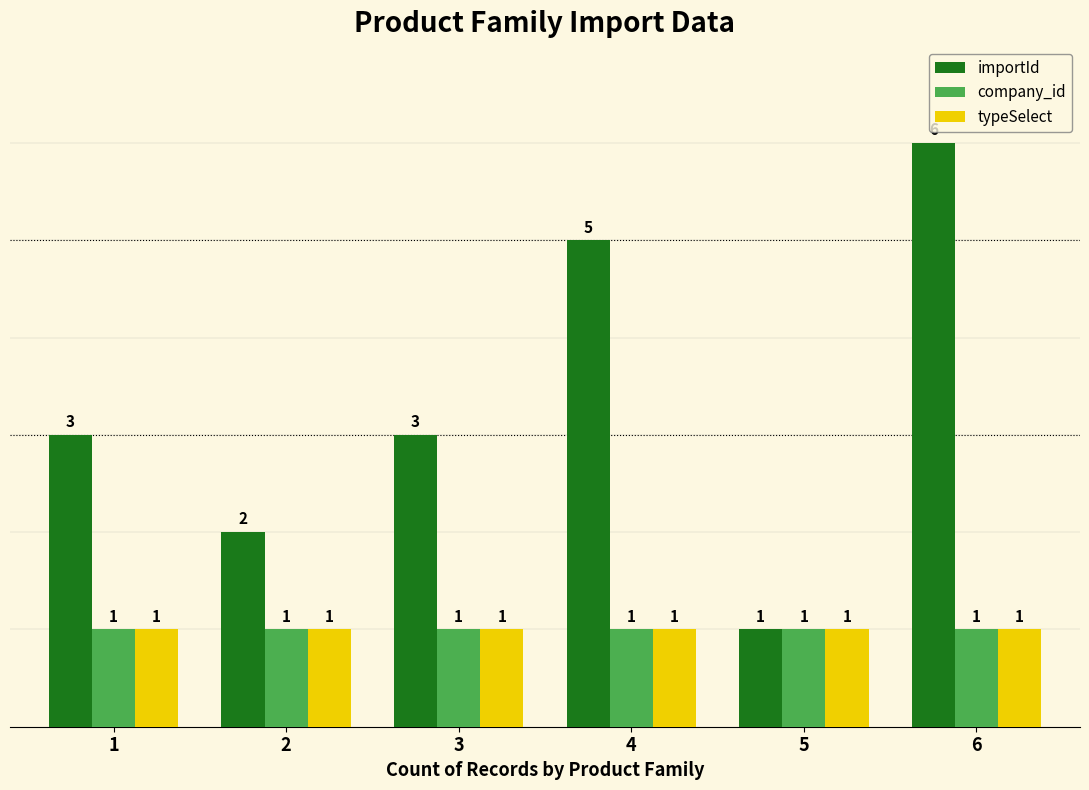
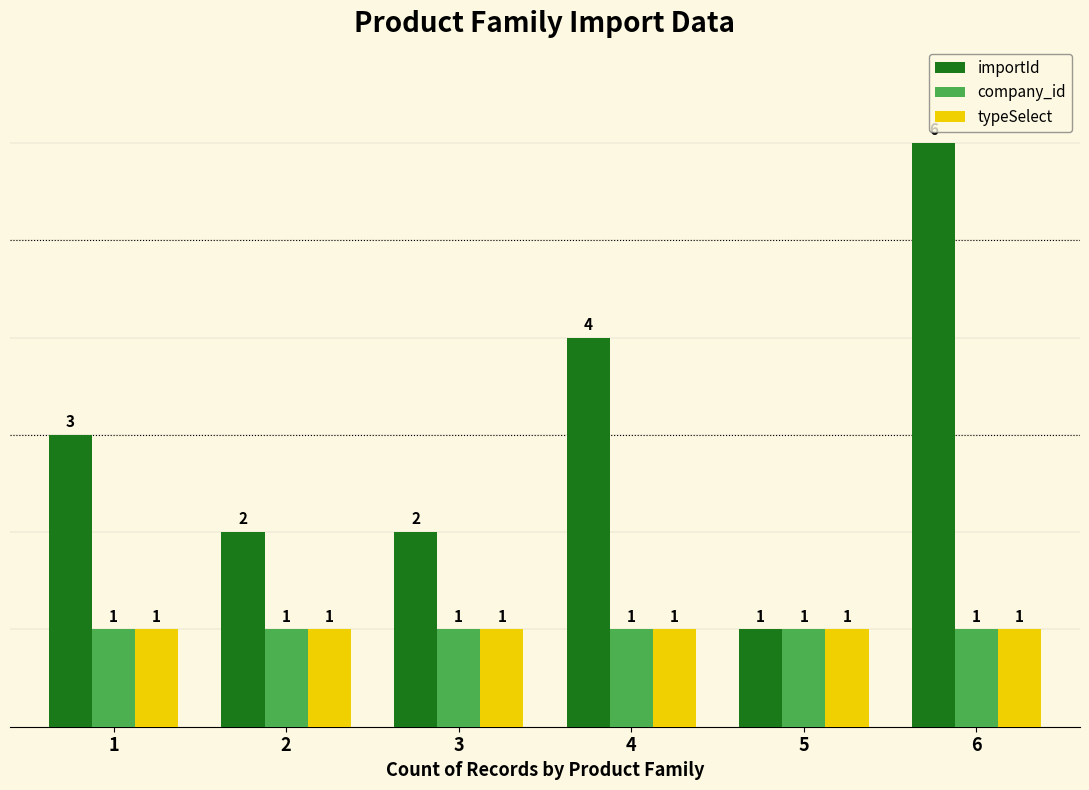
importId, 3: 3 -> 2
importId, 4: 5 -> 4
